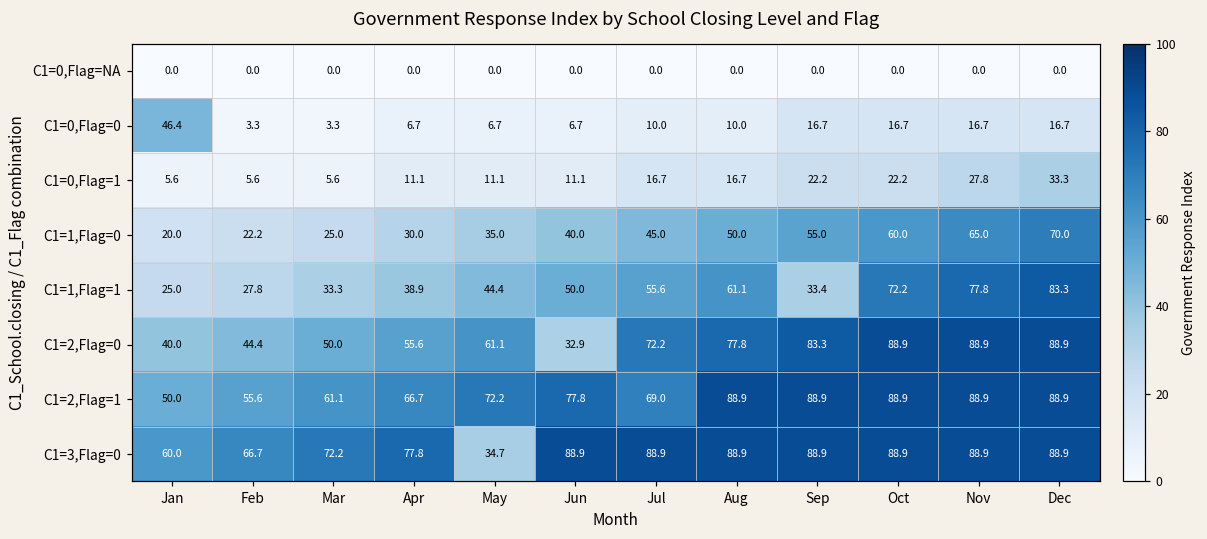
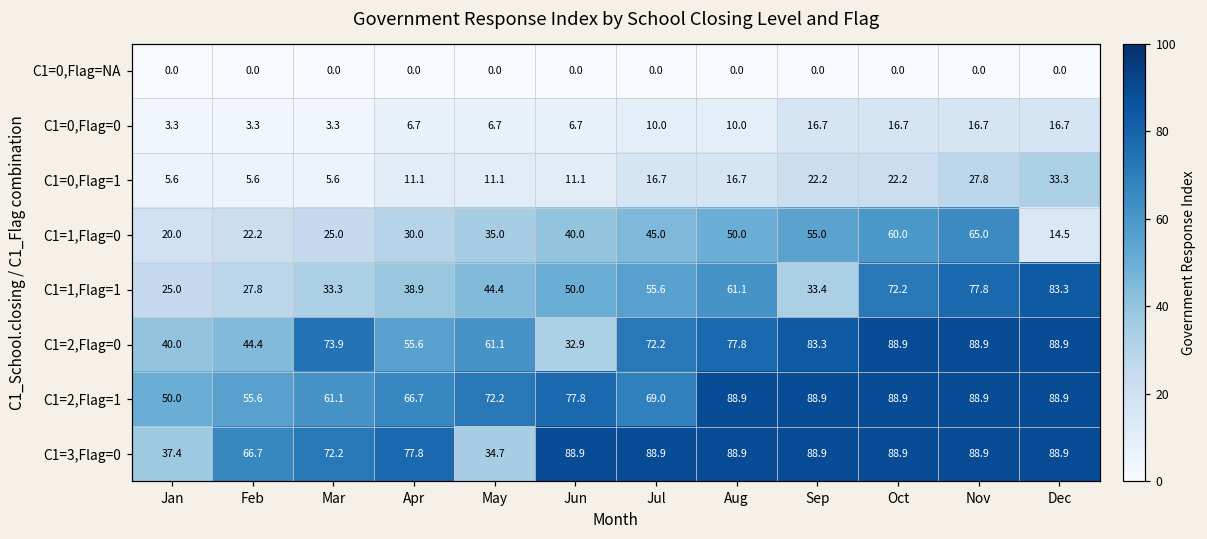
C1=0,Flag=0, Jan: 46.4 -> 3.3
C1=1,Flag=0, Dec: 70.0 -> 14.5
C1=2,Flag=0, Mar: 50.0 -> 73.9
C1=3,Flag=0, Jan: 60.0 -> 37.4
